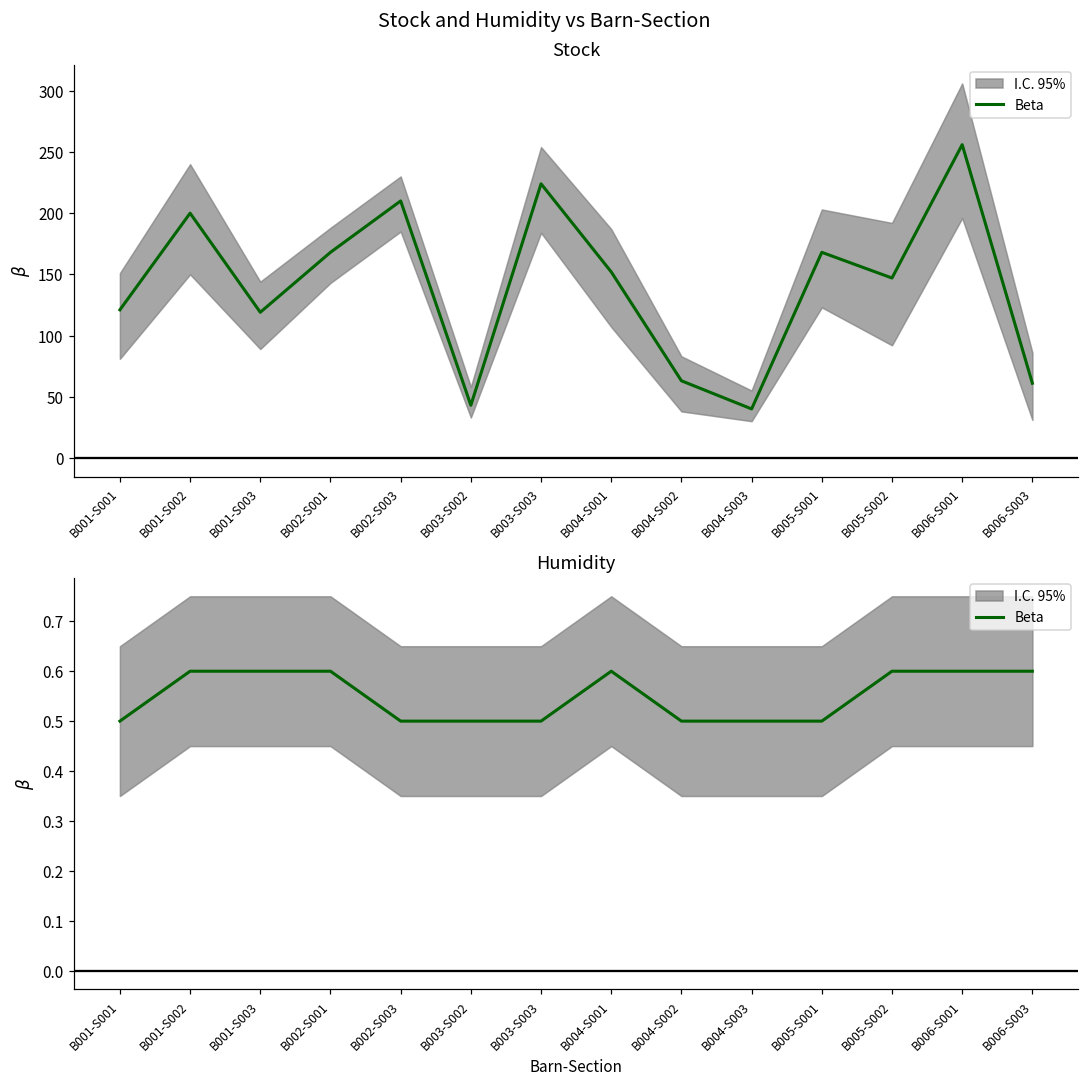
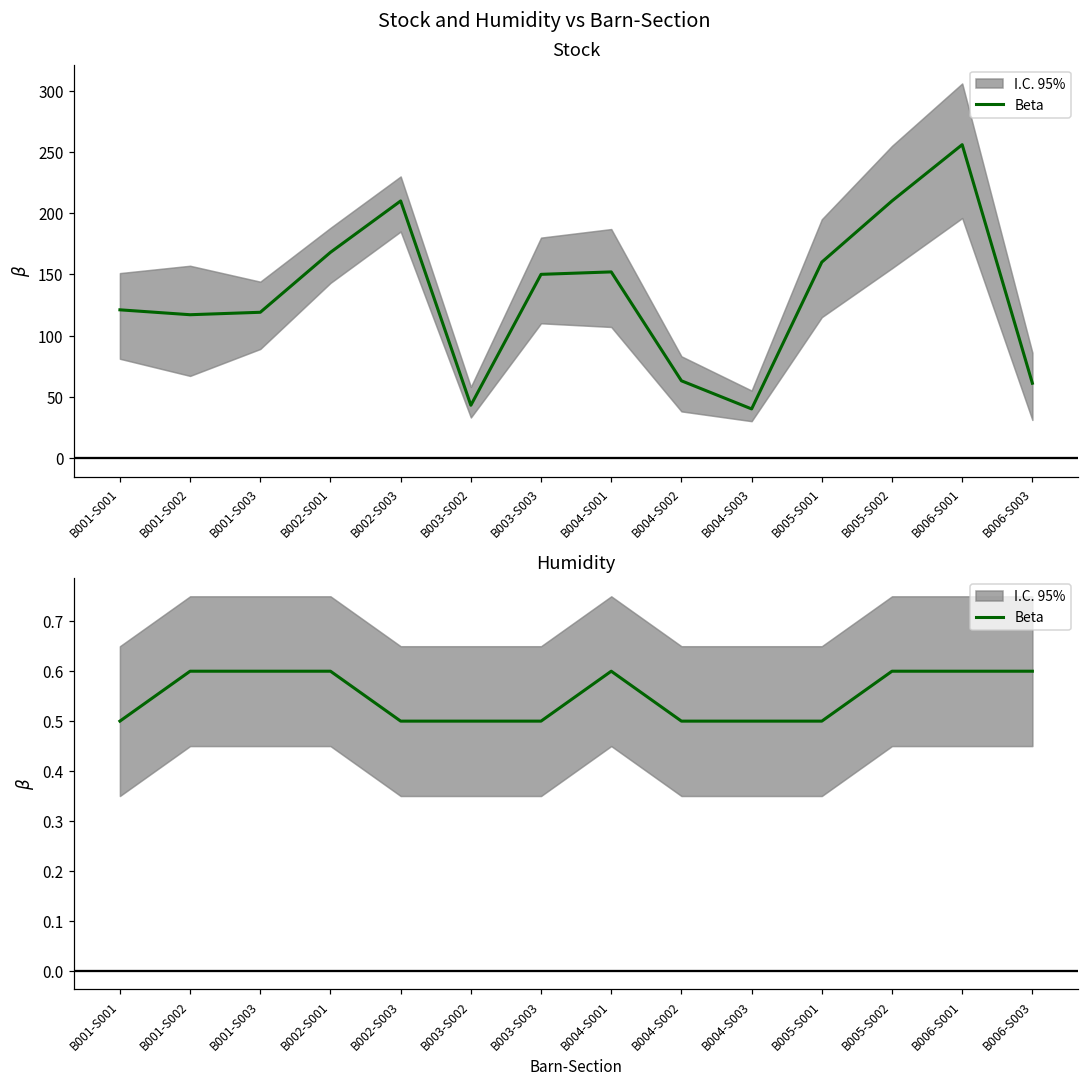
Stock, Beta, B001-S002: 200 -> 117
Stock, Beta, B003-S003: 224 -> 150
Stock, Beta, B005-S001: 168 -> 160
Stock, Beta, B005-S002: 147 -> 210
